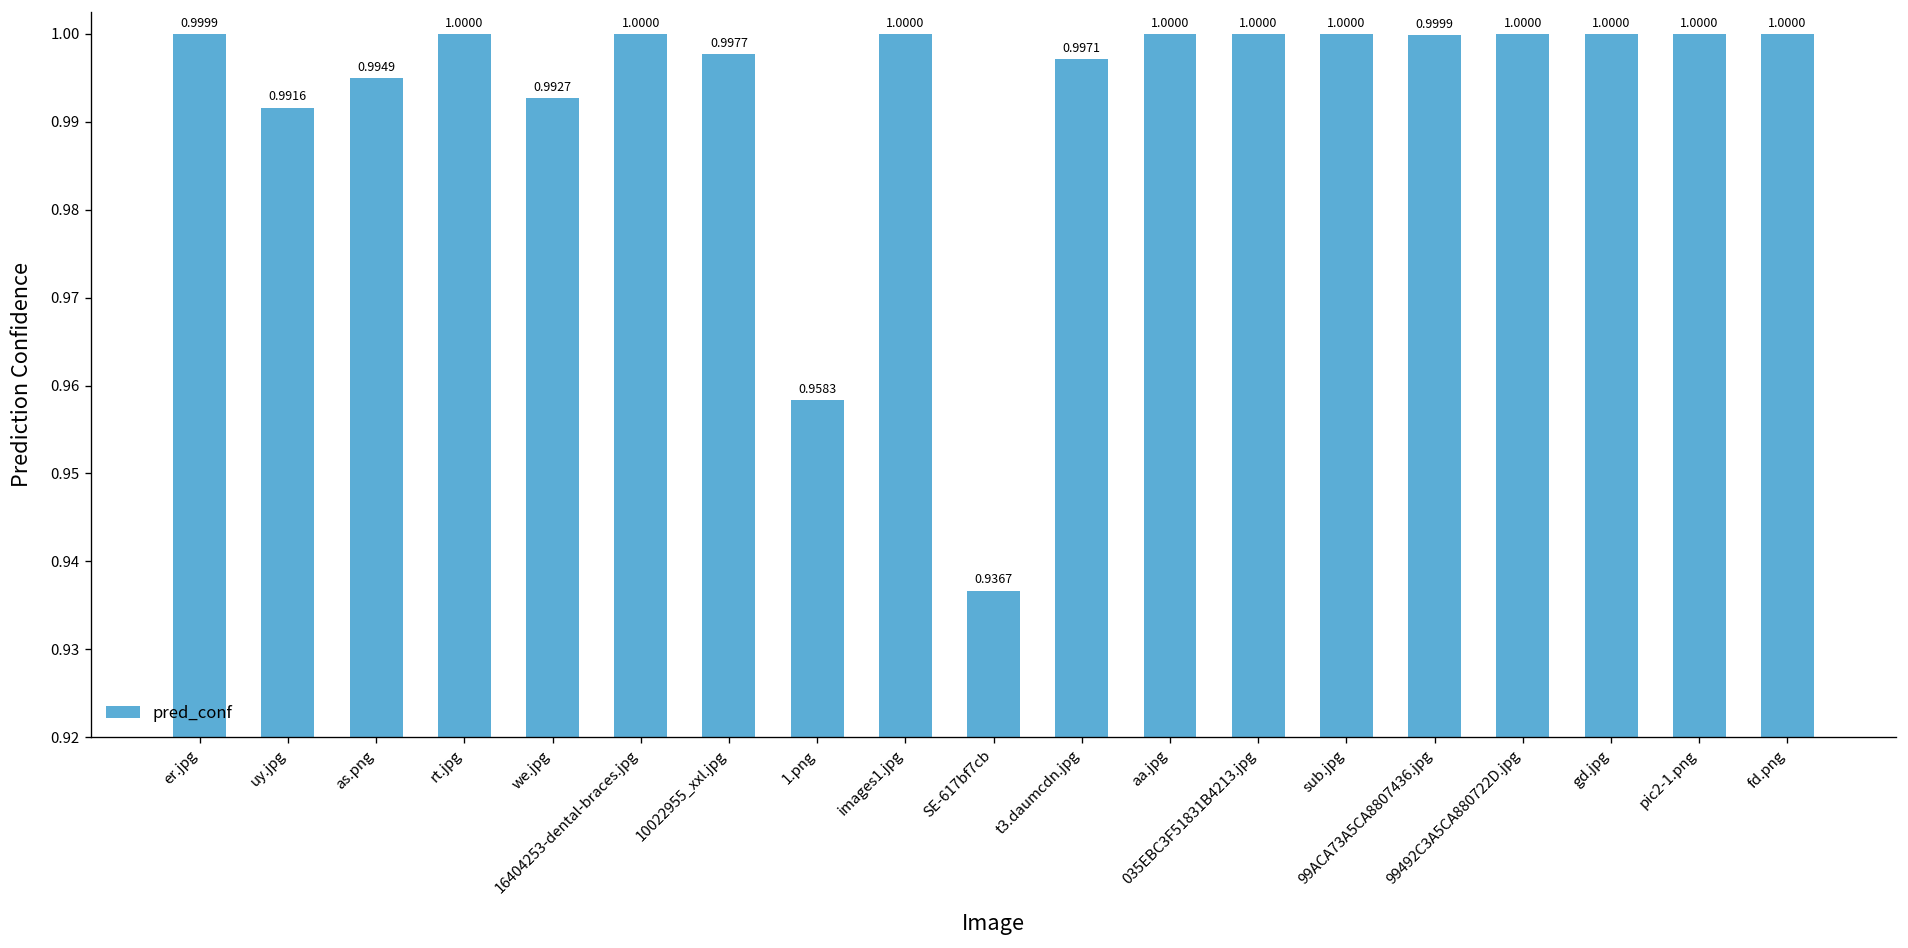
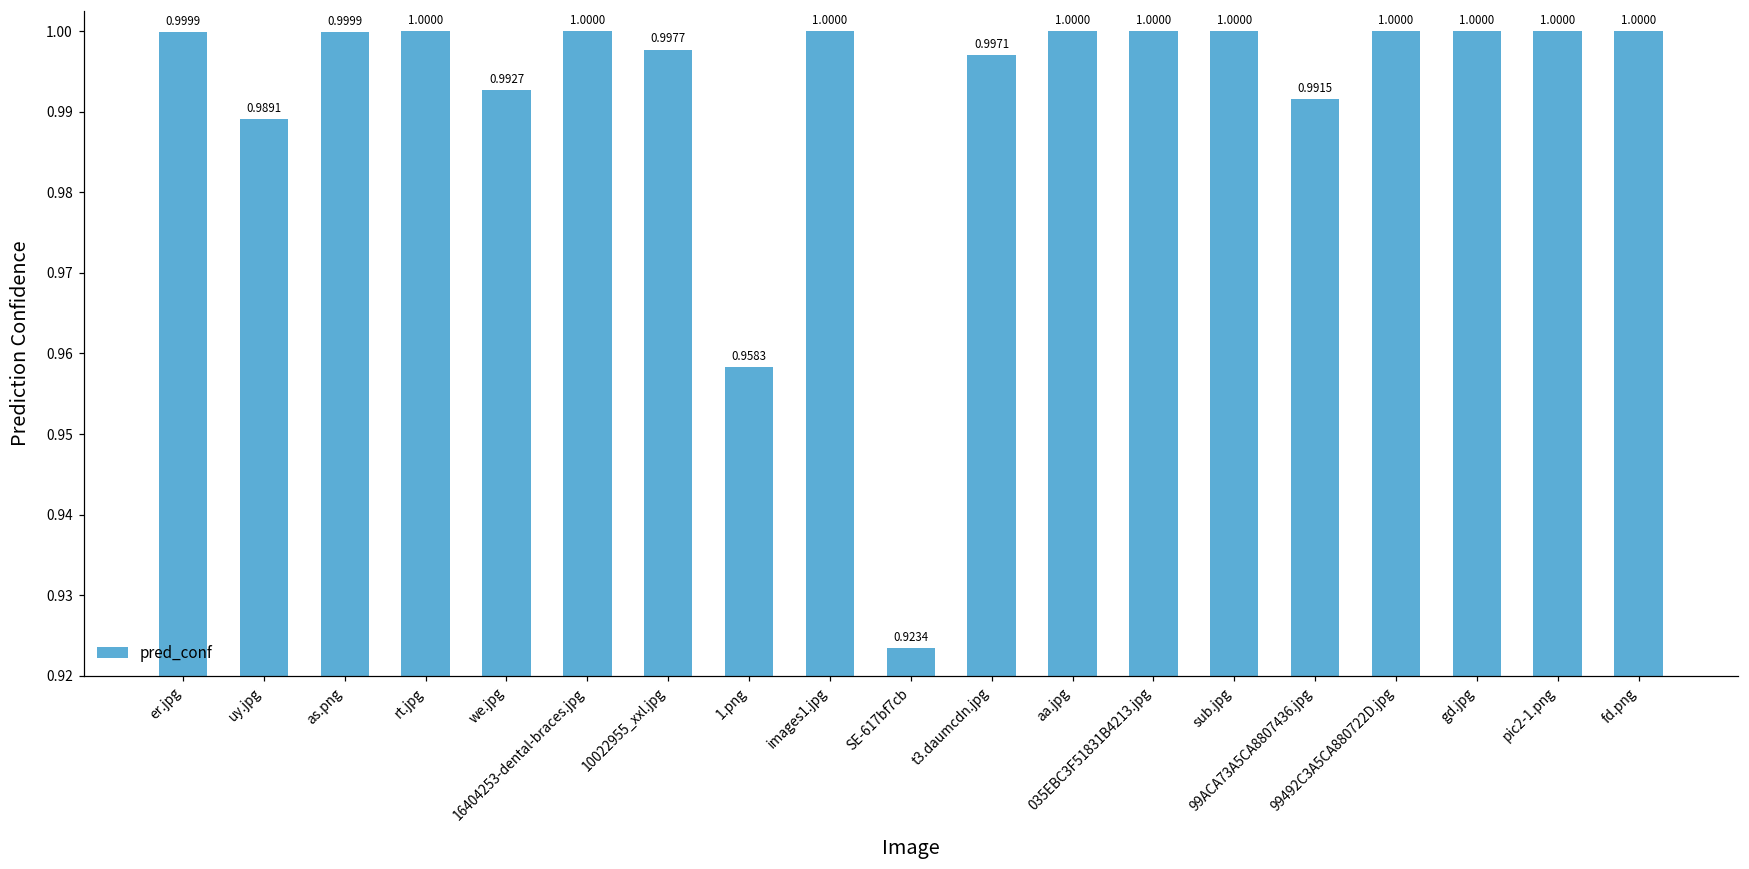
uy.jpg: 0.9916 -> 0.9891
as.png: 0.9949 -> 0.9999
SE-617bf7cb: 0.9367 -> 0.9234
99ACA73A5CA8807436.jpg: 0.9999 -> 0.9915
